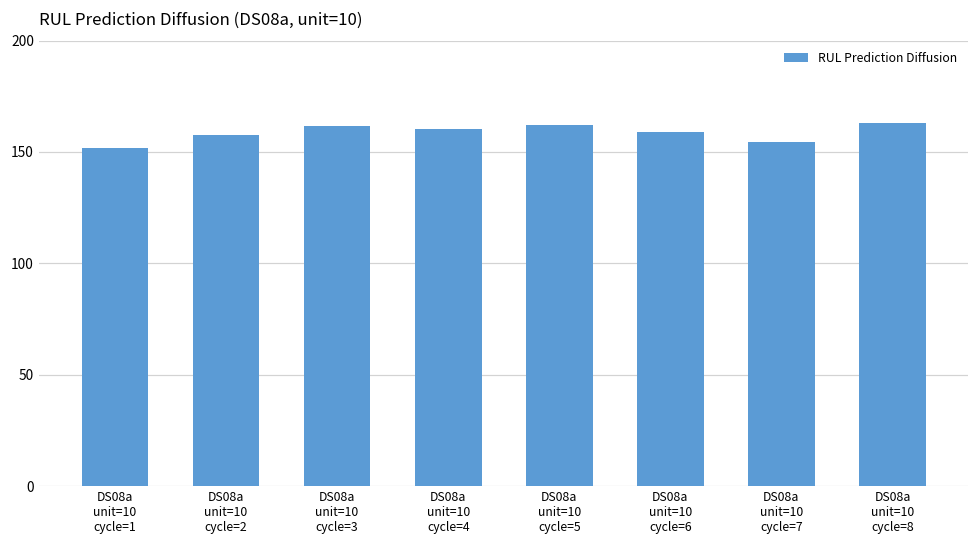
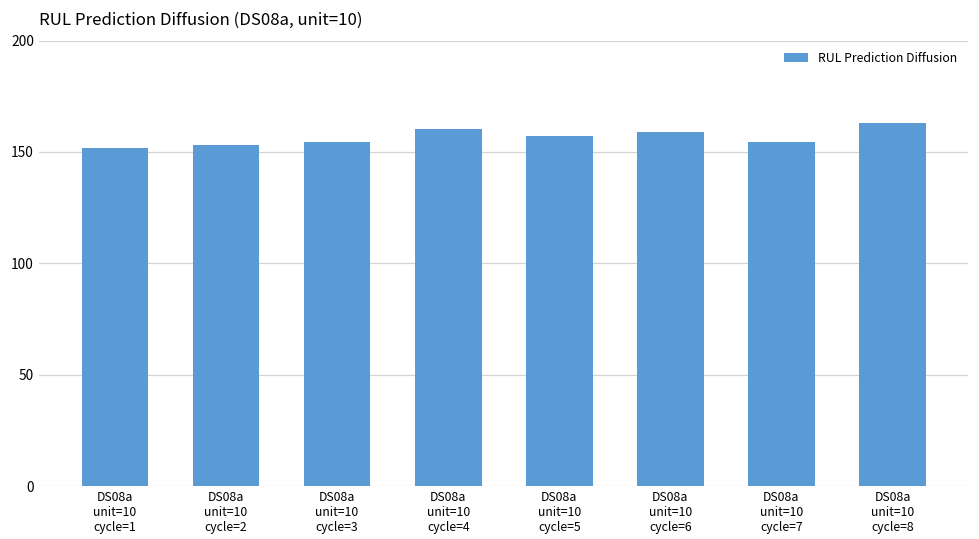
DS08a unit=10 cycle=2: 158 -> 153
DS08a unit=10 cycle=3: 162 -> 155
DS08a unit=10 cycle=5: 162 -> 157
